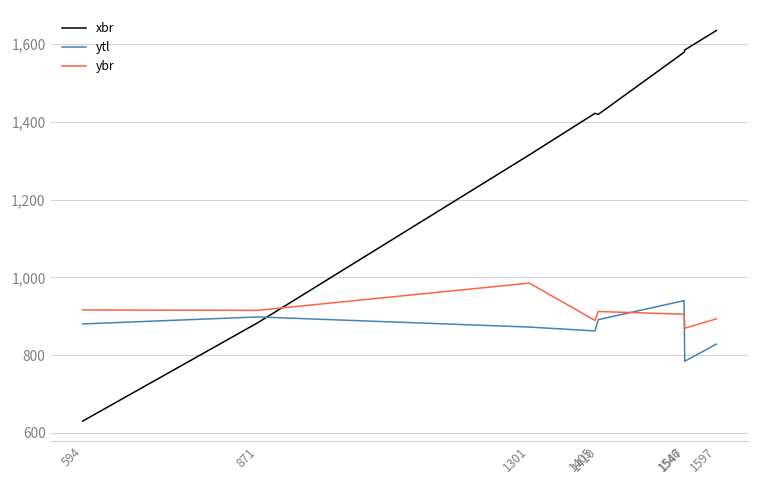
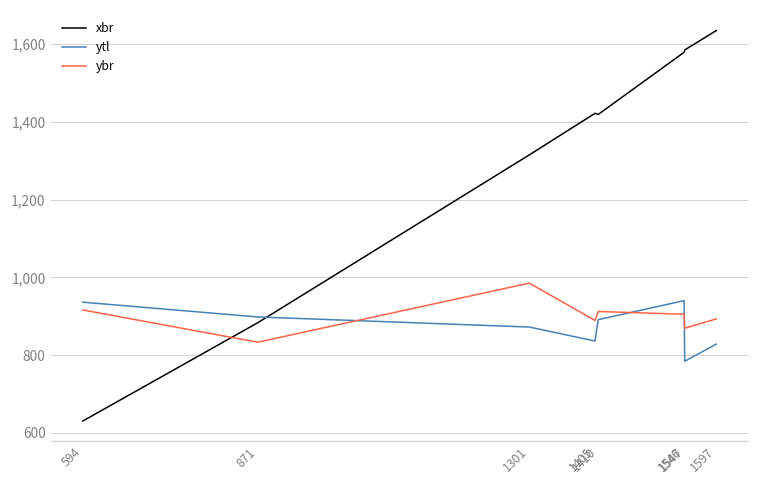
ytl, 594: 880 -> 940
ybr, 871: 920 -> 830
ytl, 1405: 860 -> 840
